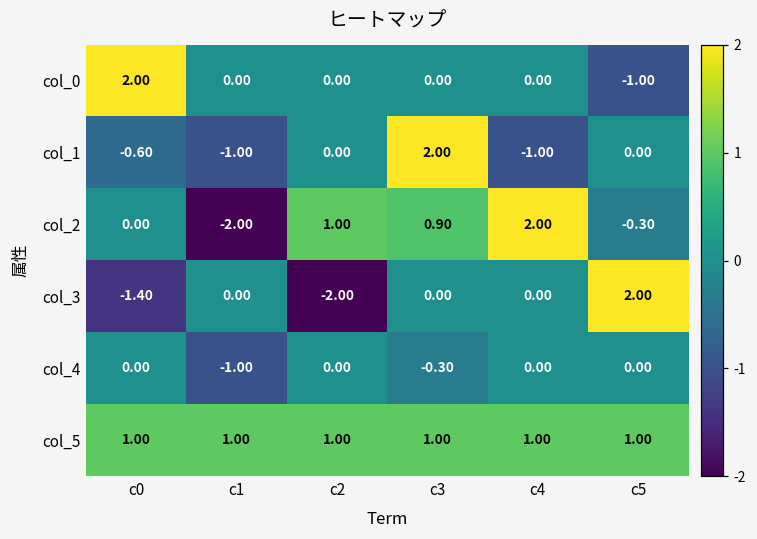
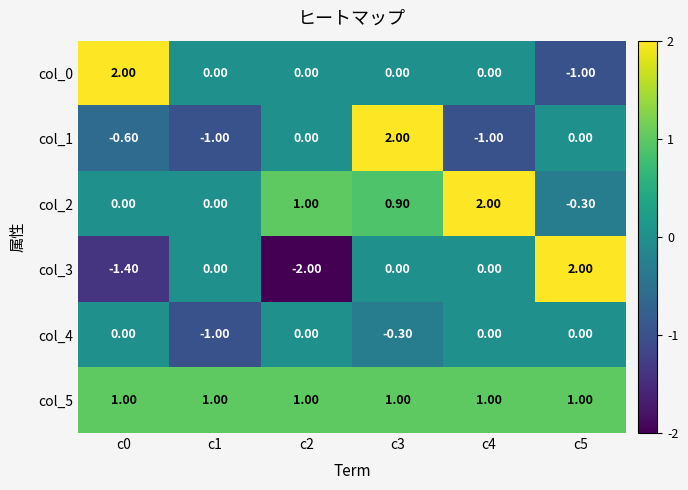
col_2, c1: -2.00 -> 0.00
